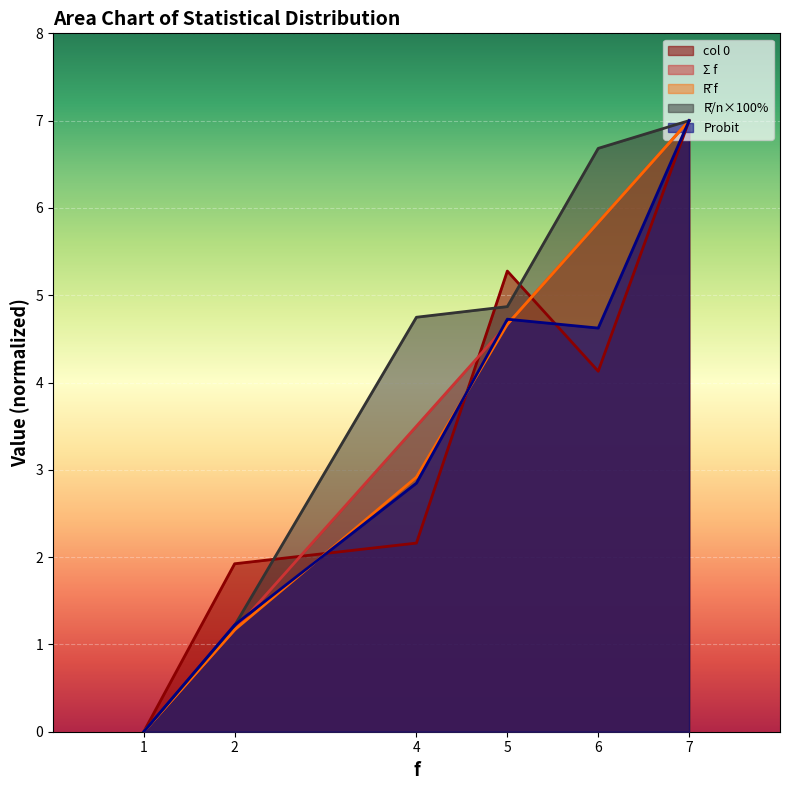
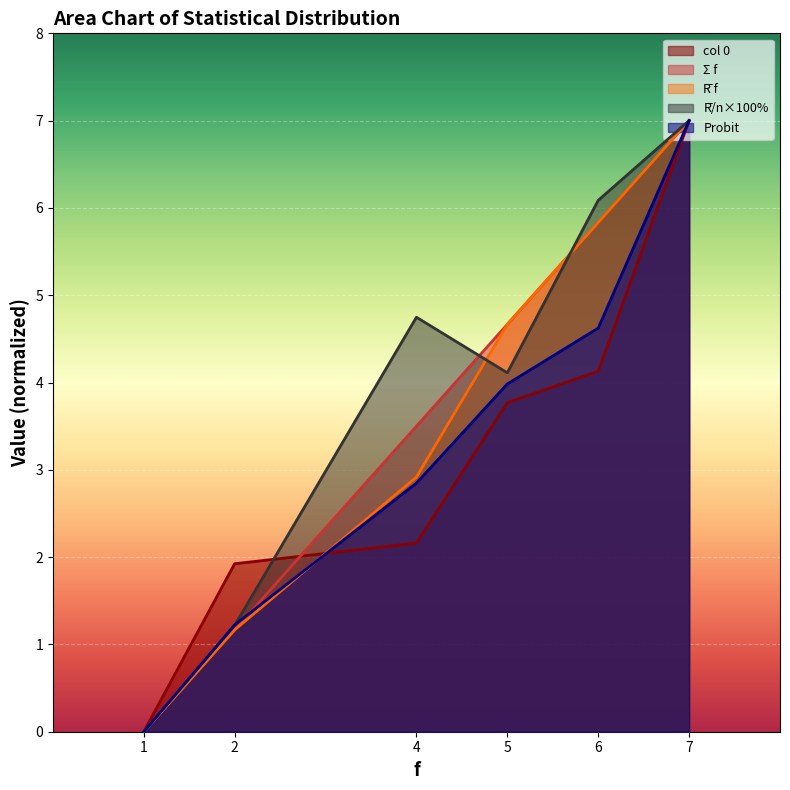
col 0, 5: 5.3 -> 3.8
R̄/n×100%, 5: 4.9 -> 4.1
Probit, 5: 4.7 -> 4.0
R̄/n×100%, 6: 6.7 -> 6.1
